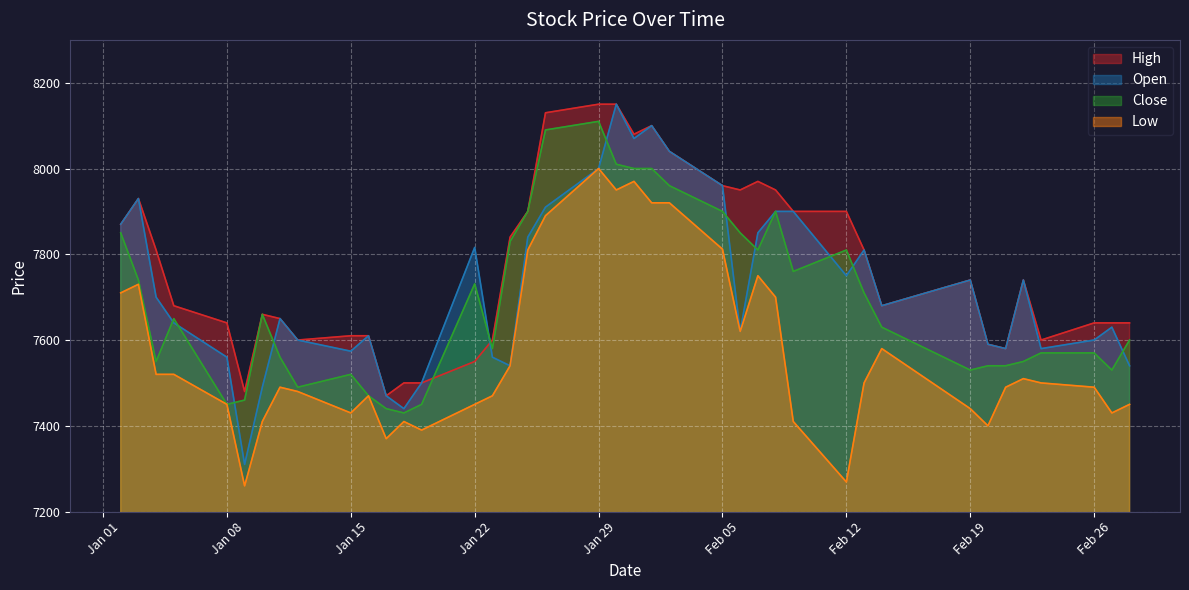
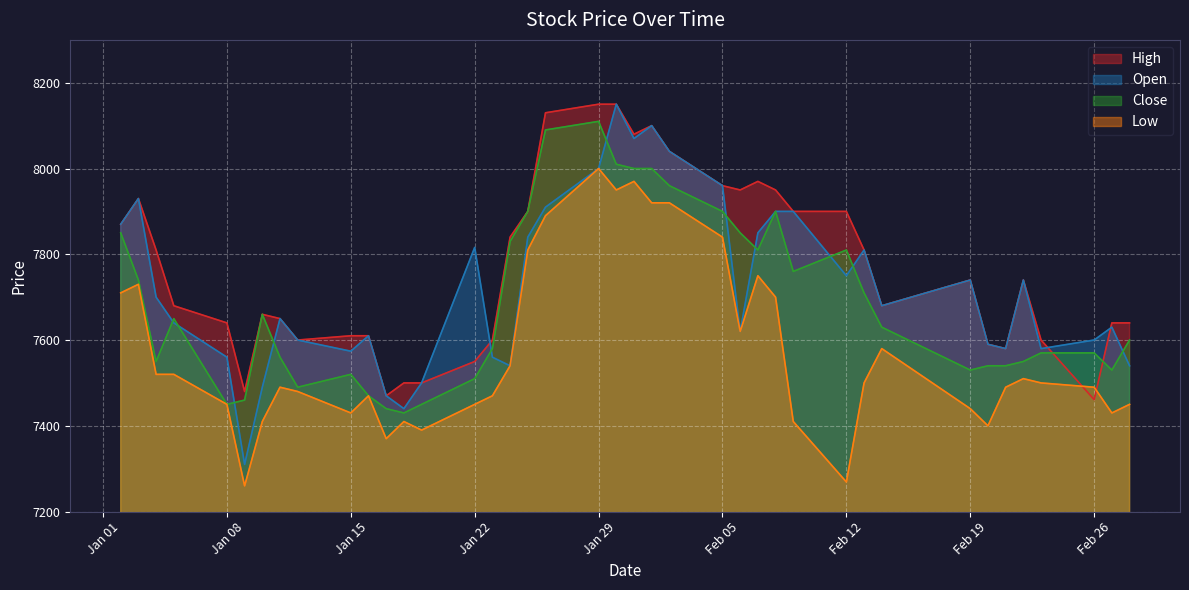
Close, Jan 22: 7730 -> 7510
Low, Feb 05: 7810 -> 7840
High, Feb 26: 7640 -> 7460
